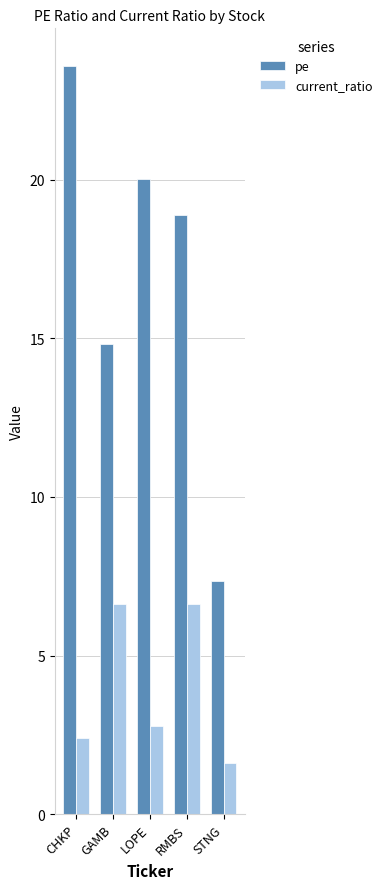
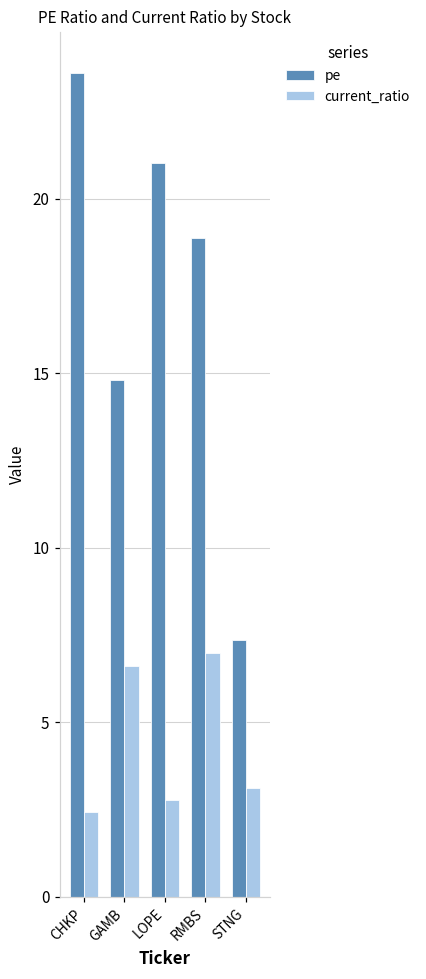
pe, LOPE: 20.0 -> 21.0
current_ratio, RMBS: 6.6 -> 7.0
current_ratio, STNG: 1.6 -> 3.1
